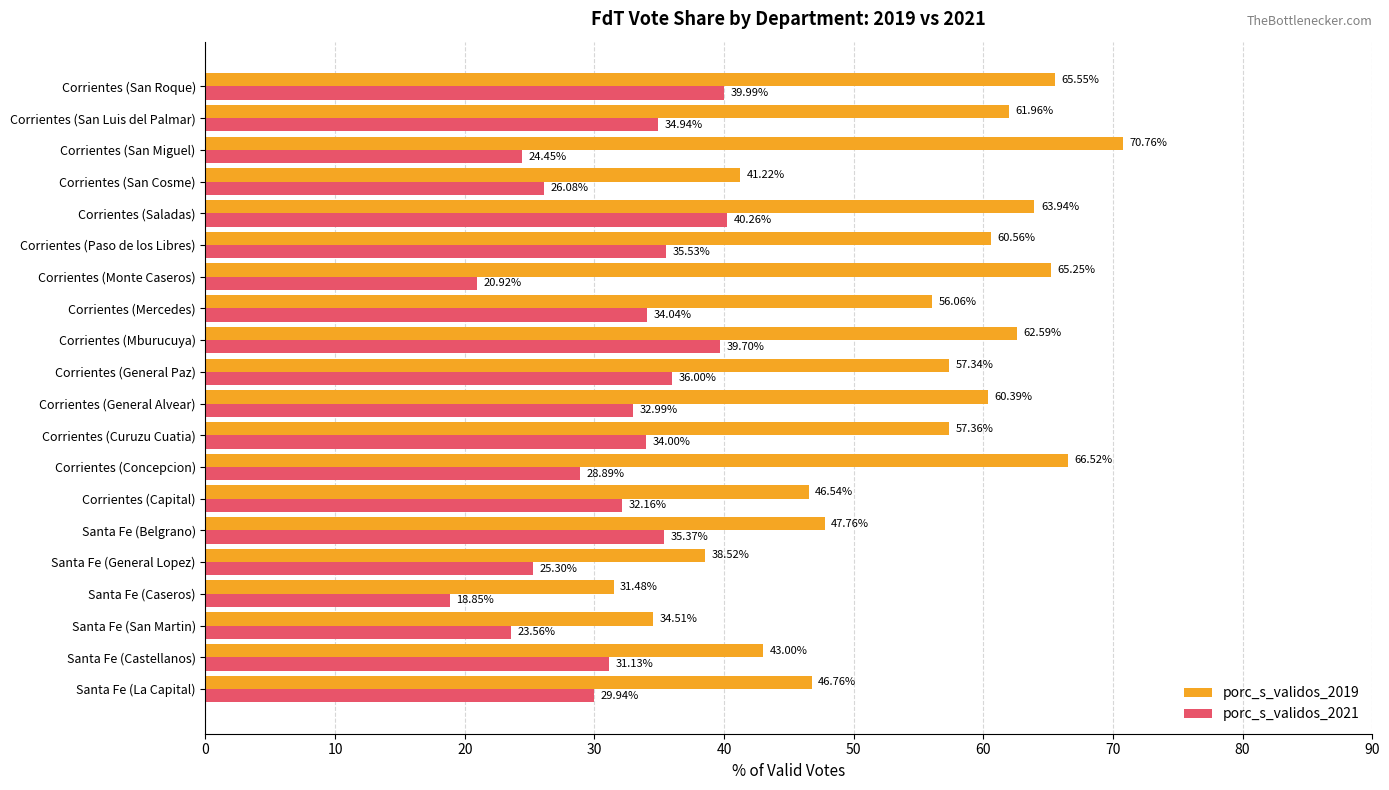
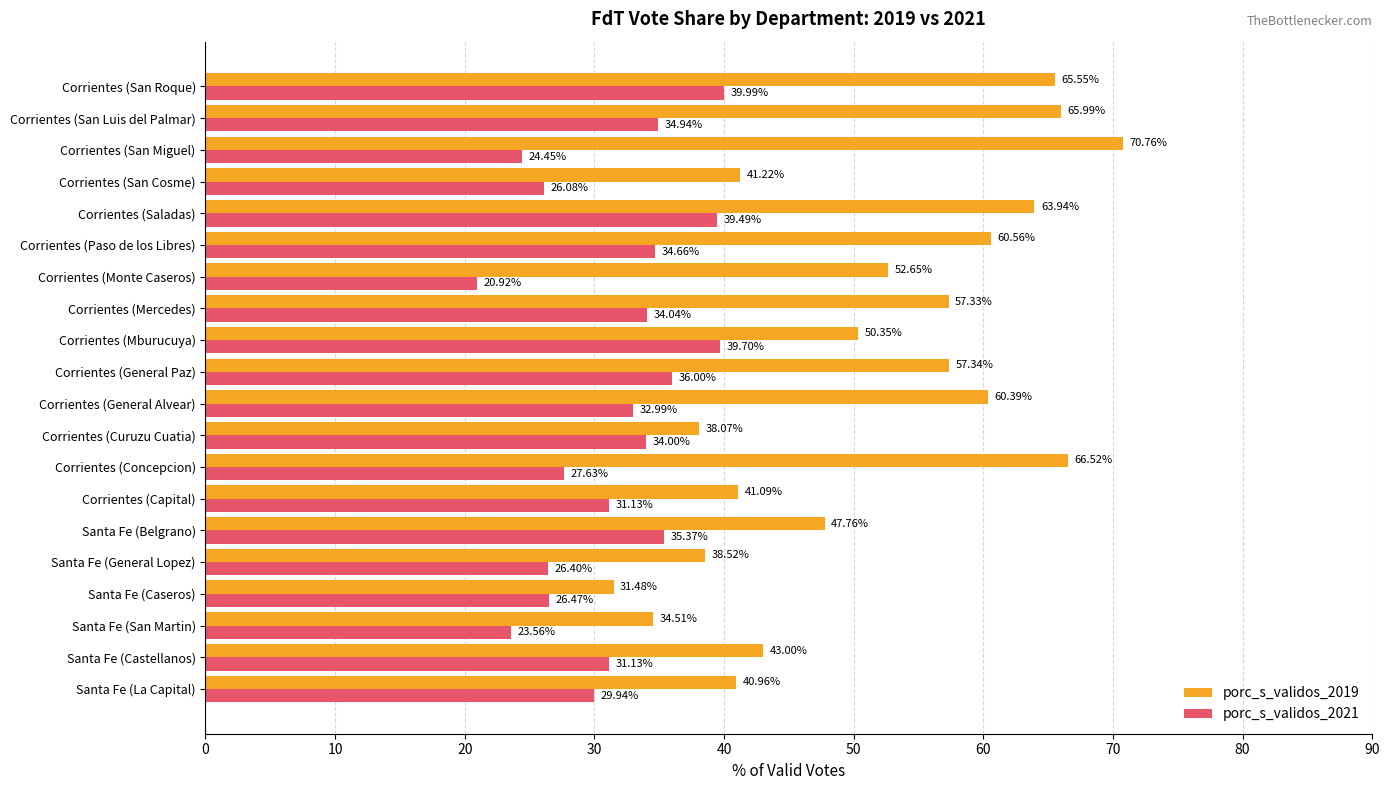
porc_s_validos_2019, Corrientes (San Luis del Palmar): 61.96% -> 65.99%
porc_s_validos_2021, Corrientes (Saladas): 40.26% -> 39.49%
porc_s_validos_2021, Corrientes (Paso de los Libres): 35.53% -> 34.66%
porc_s_validos_2019, Corrientes (Monte Caseros): 65.25% -> 52.65%
porc_s_validos_2019, Corrientes (Mercedes): 56.06% -> 57.33%
porc_s_validos_2019, Corrientes (Mburucuya): 62.59% -> 50.35%
porc_s_validos_2019, Corrientes (Curuzu Cuatia): 57.36% -> 38.07%
porc_s_validos_2021, Corrientes (Concepcion): 28.89% -> 27.63%
porc_s_validos_2019, Corrientes (Capital): 46.54% -> 41.09%
porc_s_validos_2021, Corrientes (Capital): 32.16% -> 31.13%
porc_s_validos_2021, Santa Fe (General Lopez): 25.30% -> 26.40%
porc_s_validos_2021, Santa Fe (Caseros): 18.85% -> 26.47%
porc_s_validos_2019, Santa Fe (La Capital): 46.76% -> 40.96%
